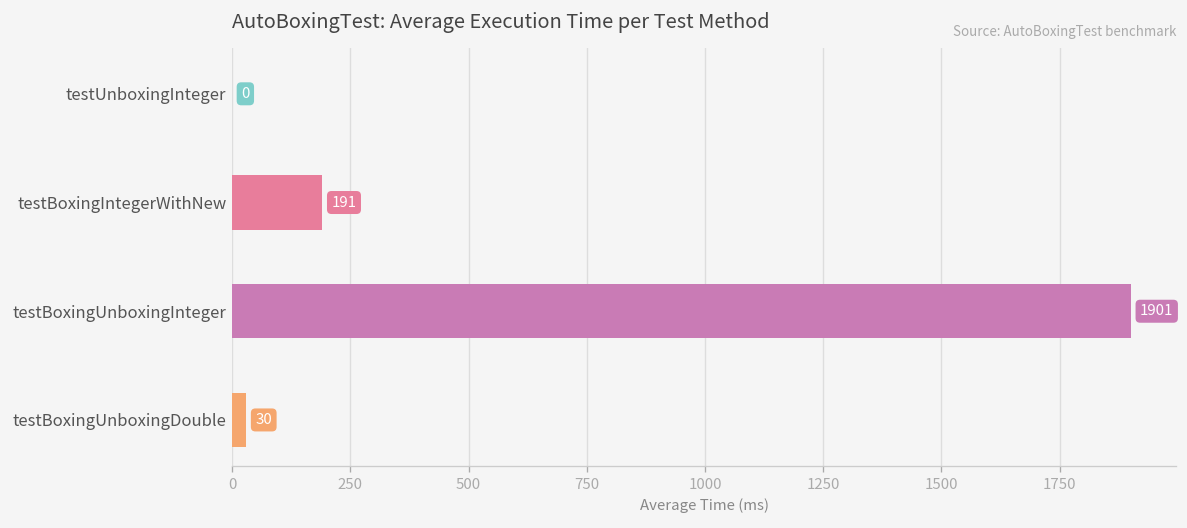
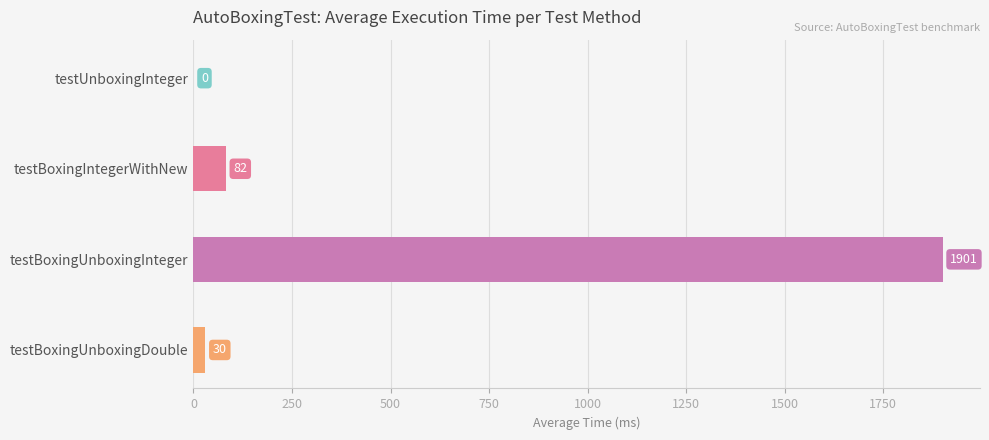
testBoxingIntegerWithNew: 191 -> 82
